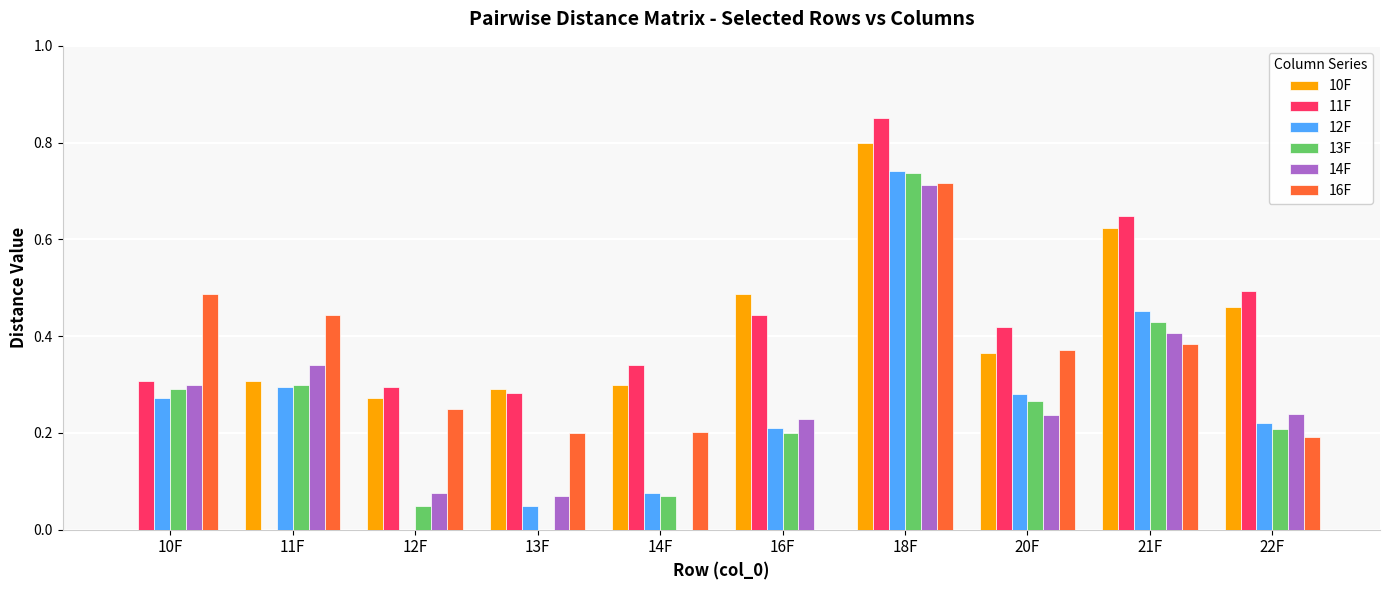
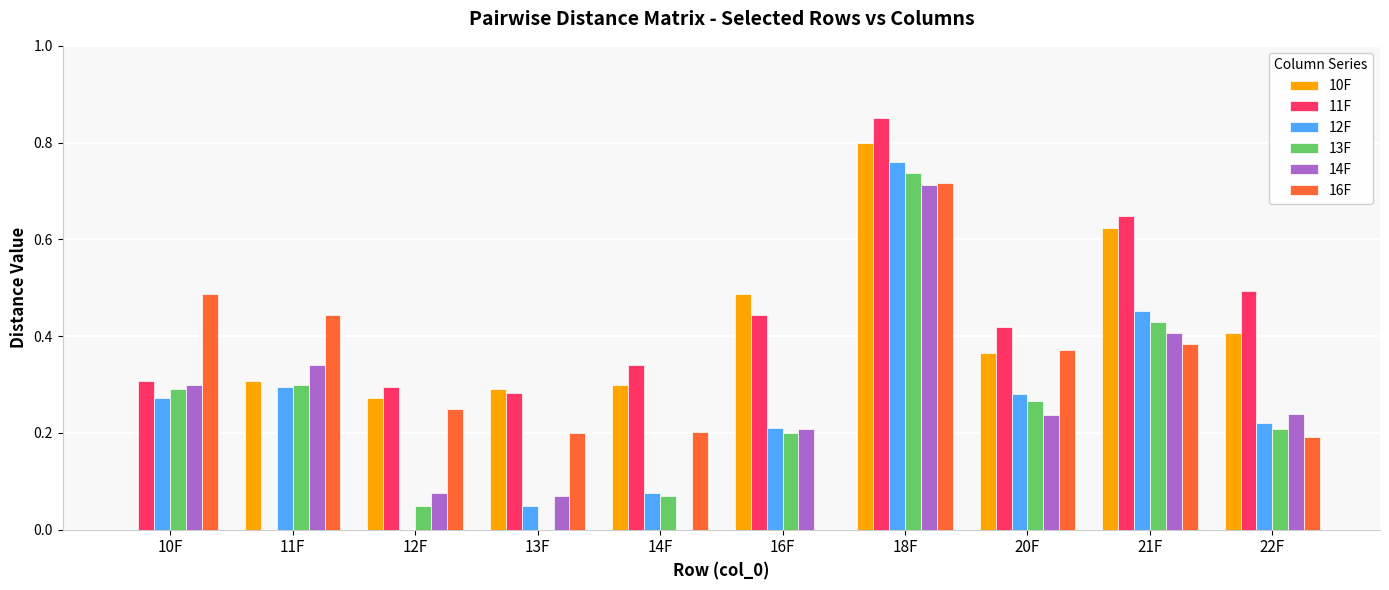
14F, 16F: 0.23 -> 0.21
12F, 18F: 0.74 -> 0.76
10F, 22F: 0.46 -> 0.41
